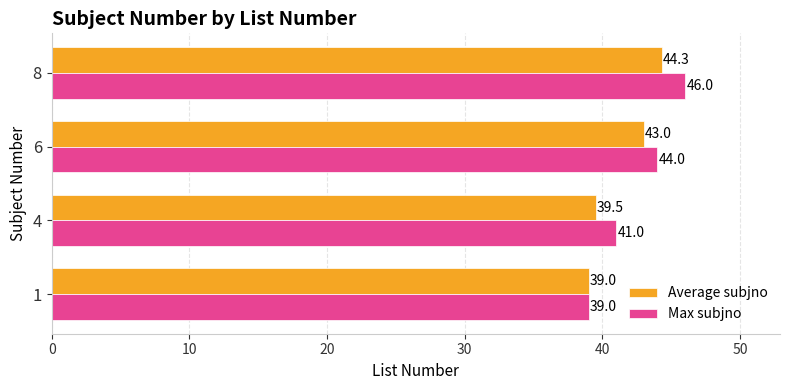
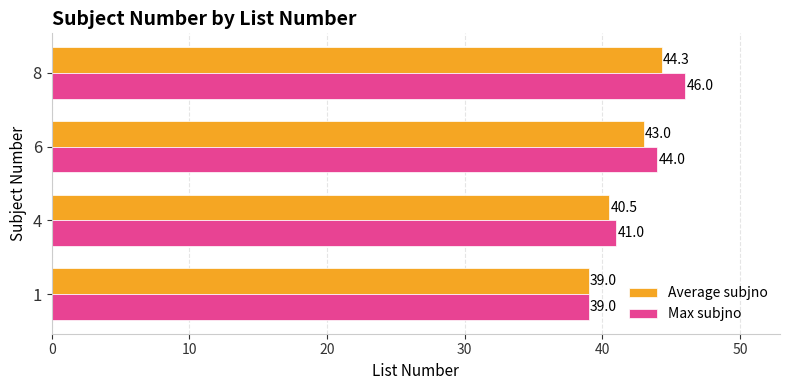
Average subjno, 4: 39.5 -> 40.5
